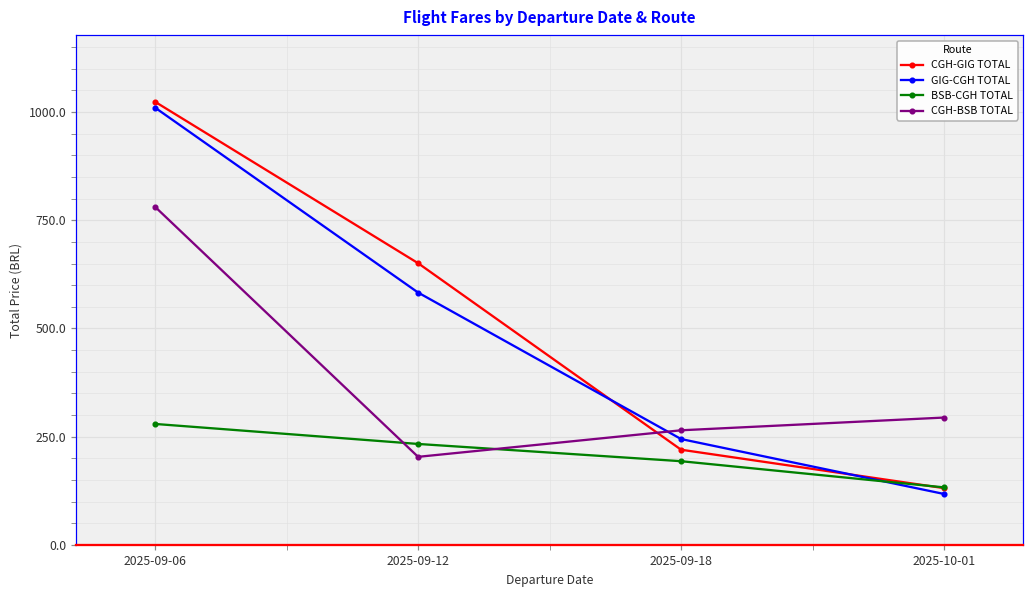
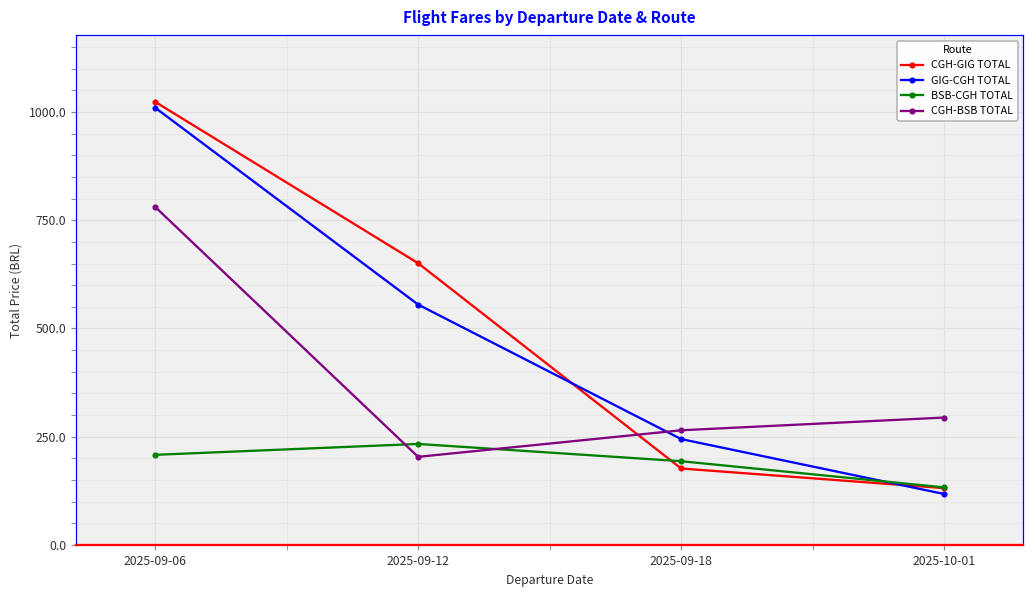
BSB-CGH TOTAL, 2025-09-06: 280 -> 210
GIG-CGH TOTAL, 2025-09-12: 580 -> 560
CGH-GIG TOTAL, 2025-09-18: 220 -> 180
